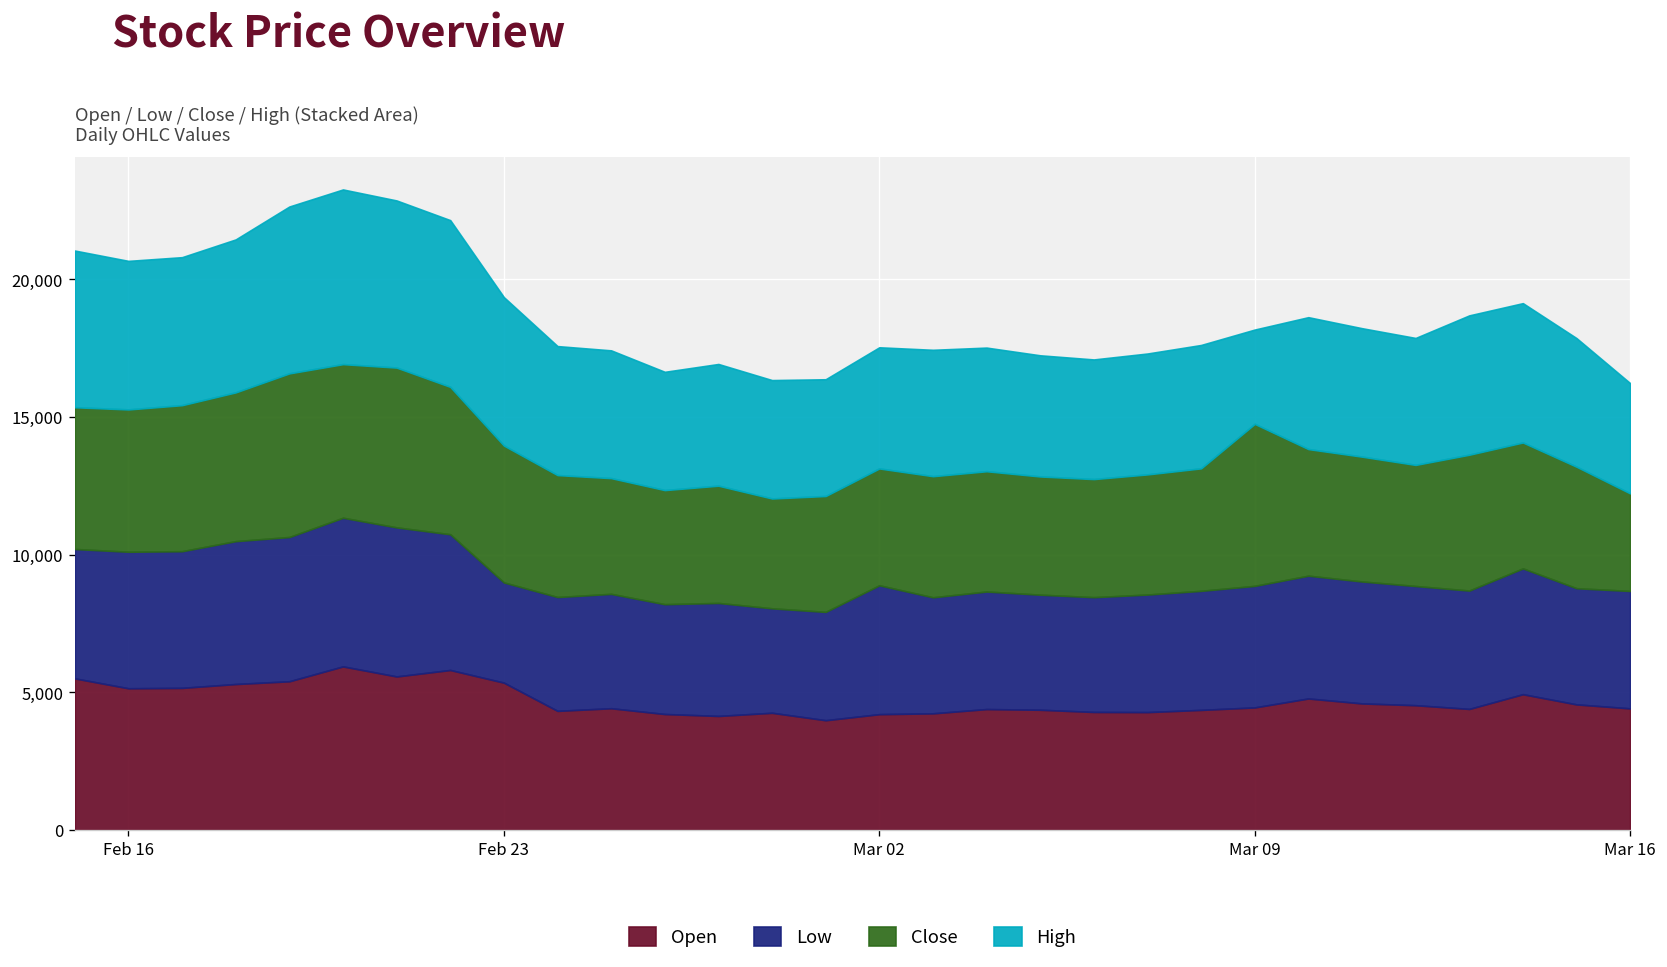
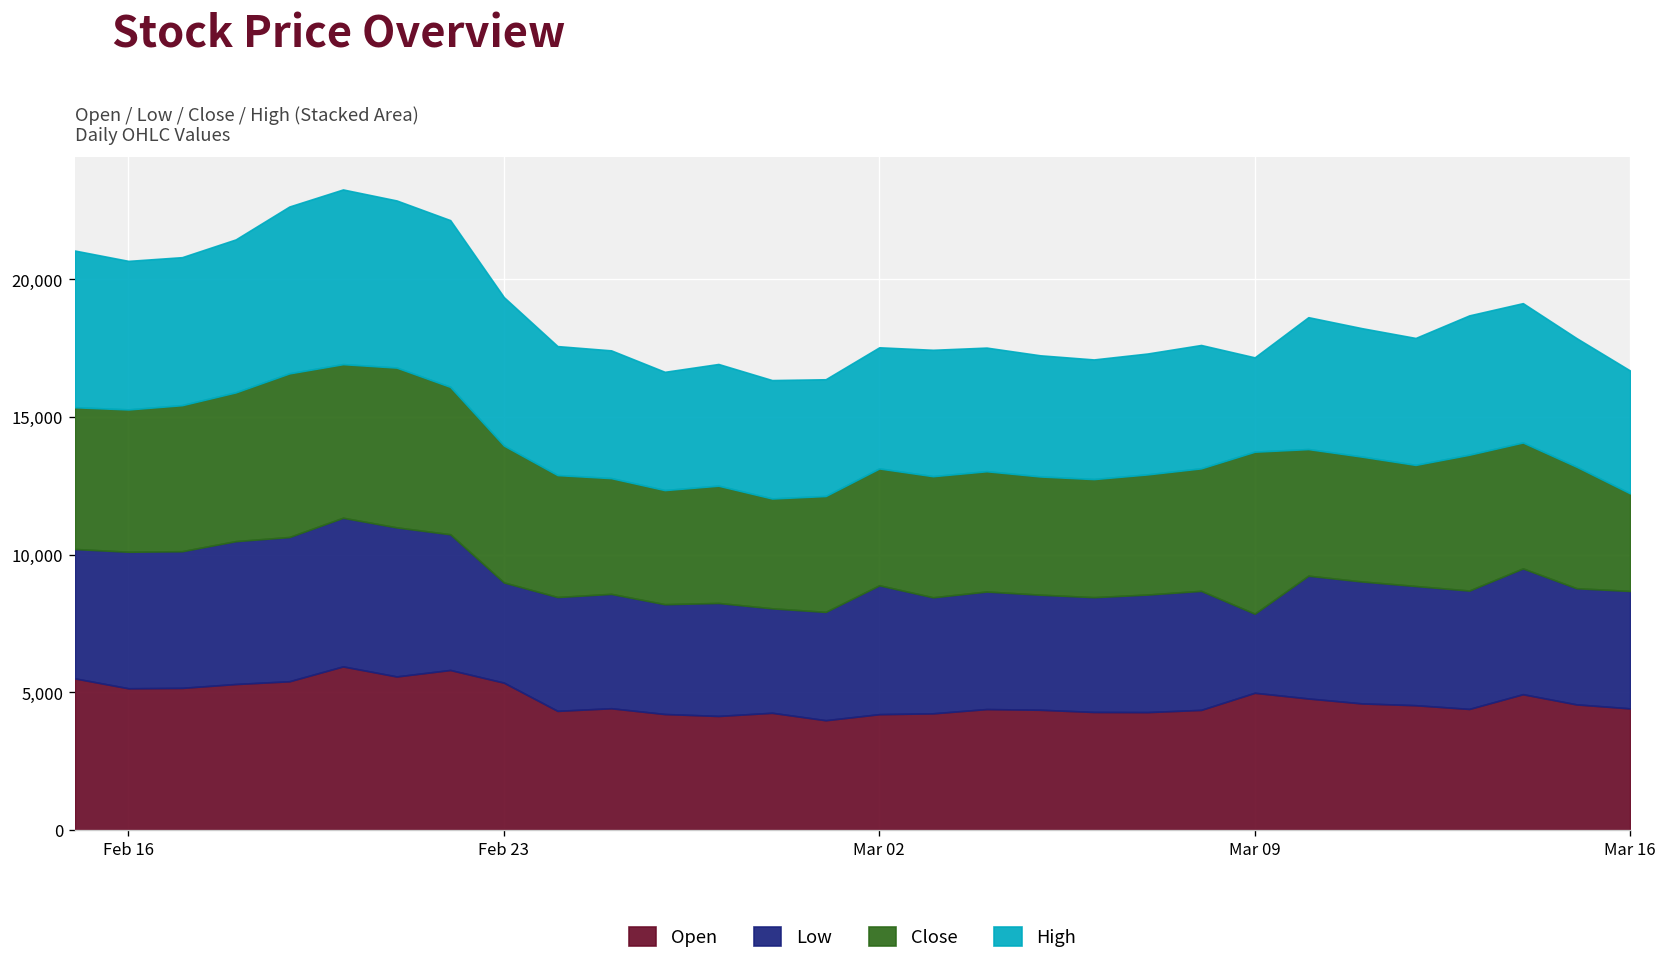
Open, Mar 09: 4,500 -> 5,000
Low, Mar 09: 4,400 -> 2,900
High, Mar 16: 4,000 -> 4,500
